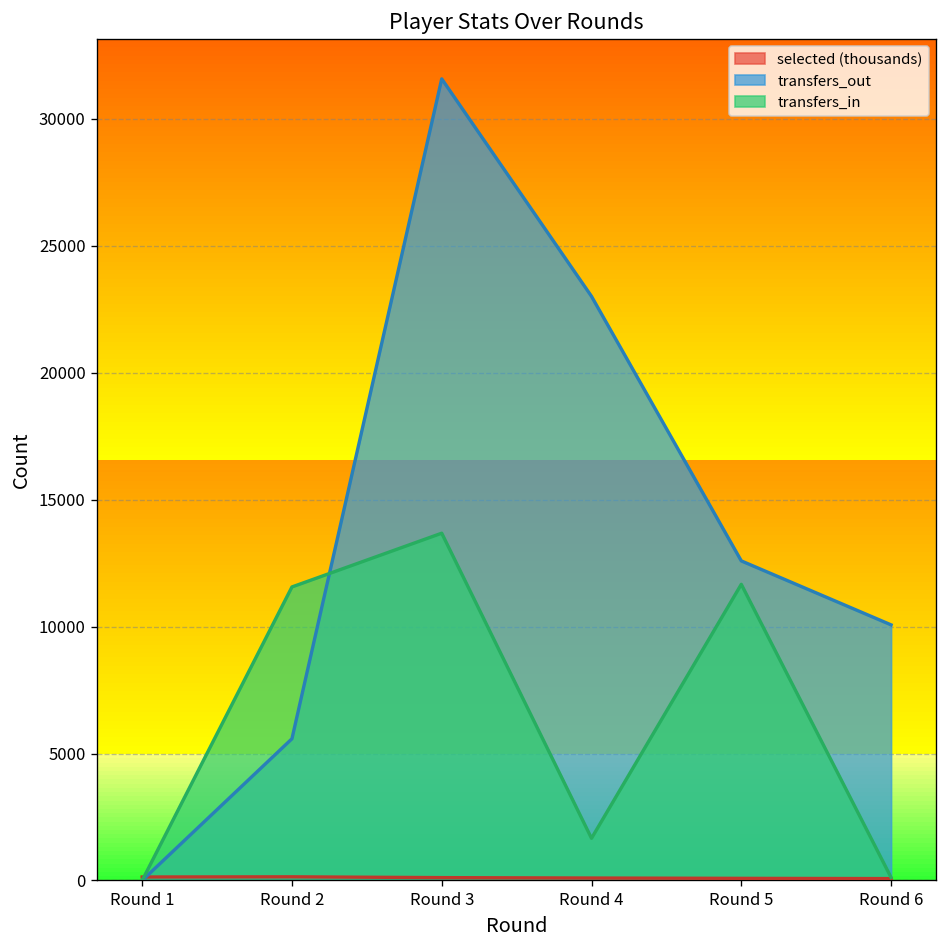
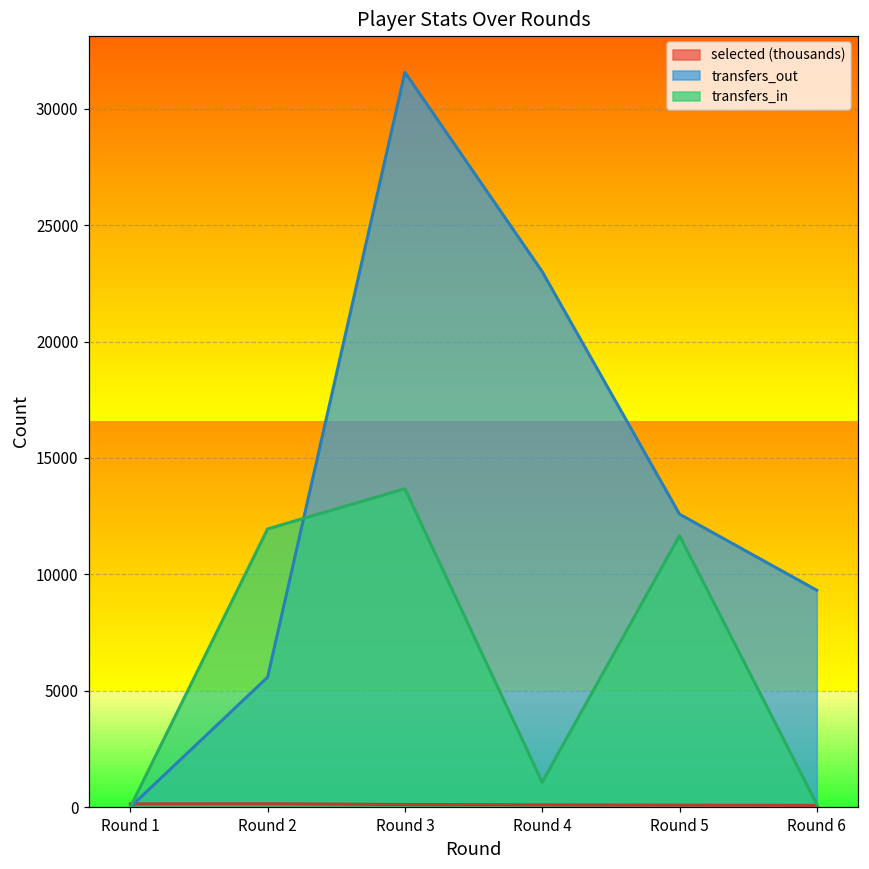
transfers_in, Round 2: 11600 -> 12000
transfers_in, Round 4: 1700 -> 1100
transfers_out, Round 6: 10100 -> 9300
